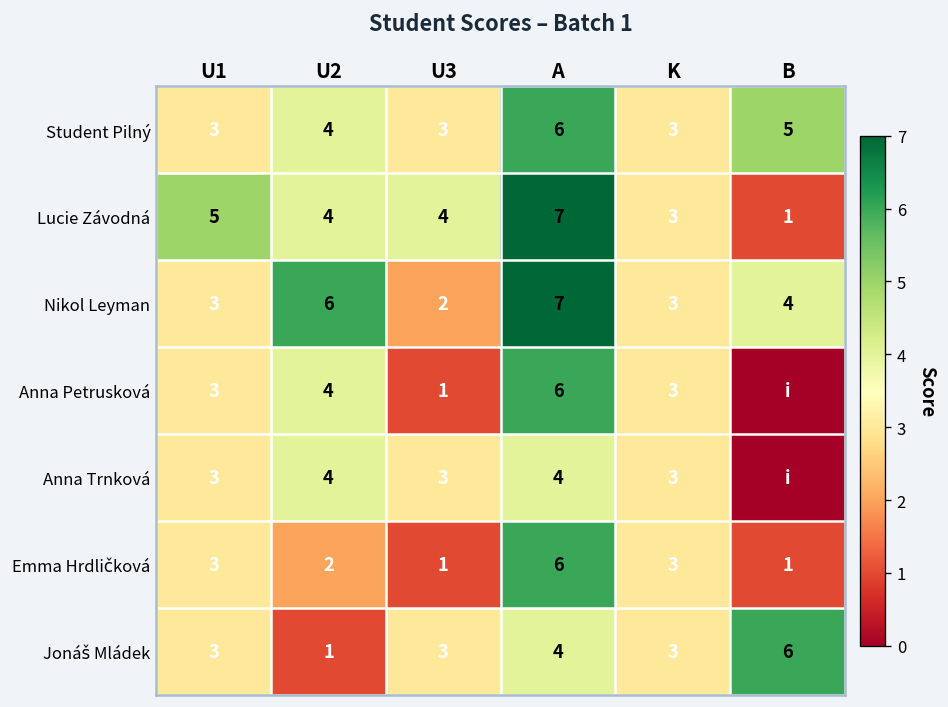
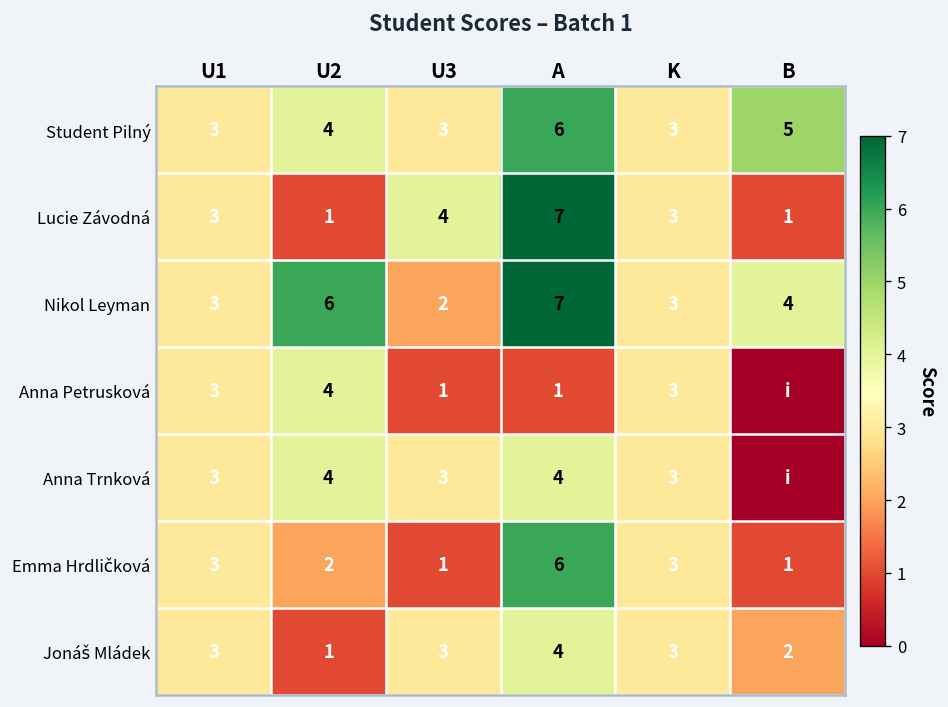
Lucie Závodná, U1: 5 -> 3
Lucie Závodná, U2: 4 -> 1
Anna Petrusková, A: 6 -> 1
Jonáš Mládek, B: 6 -> 2
